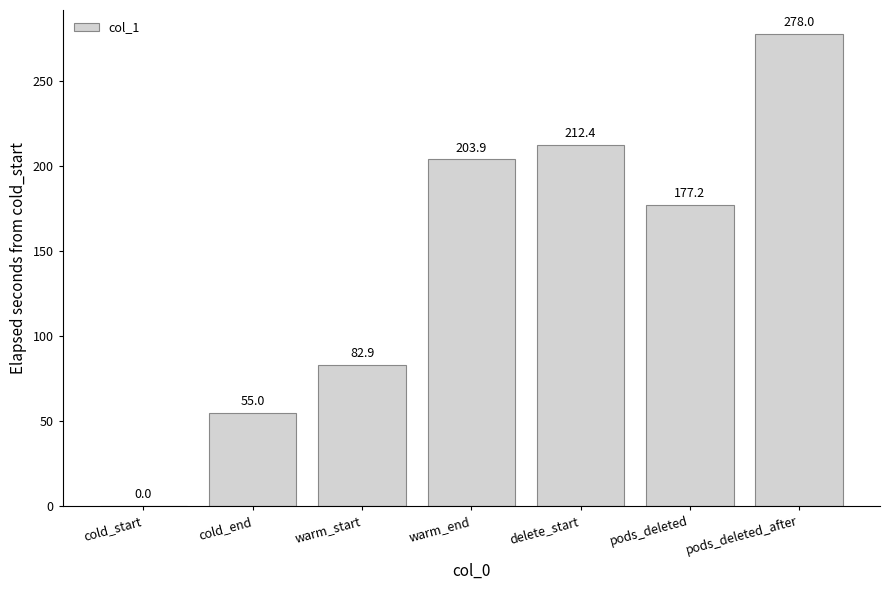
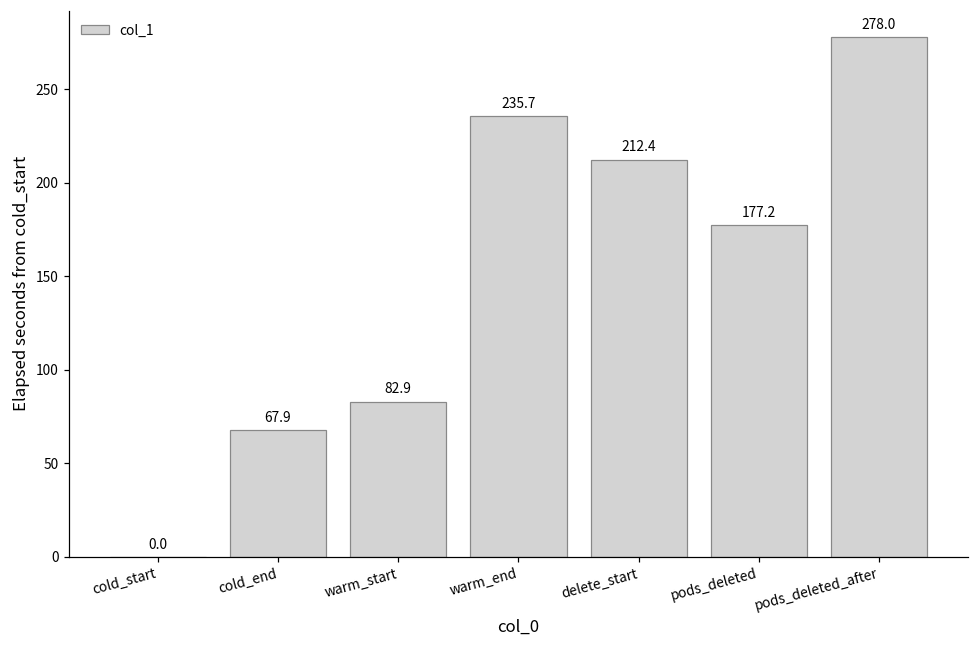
cold_end: 55.0 -> 67.9
warm_end: 203.9 -> 235.7
